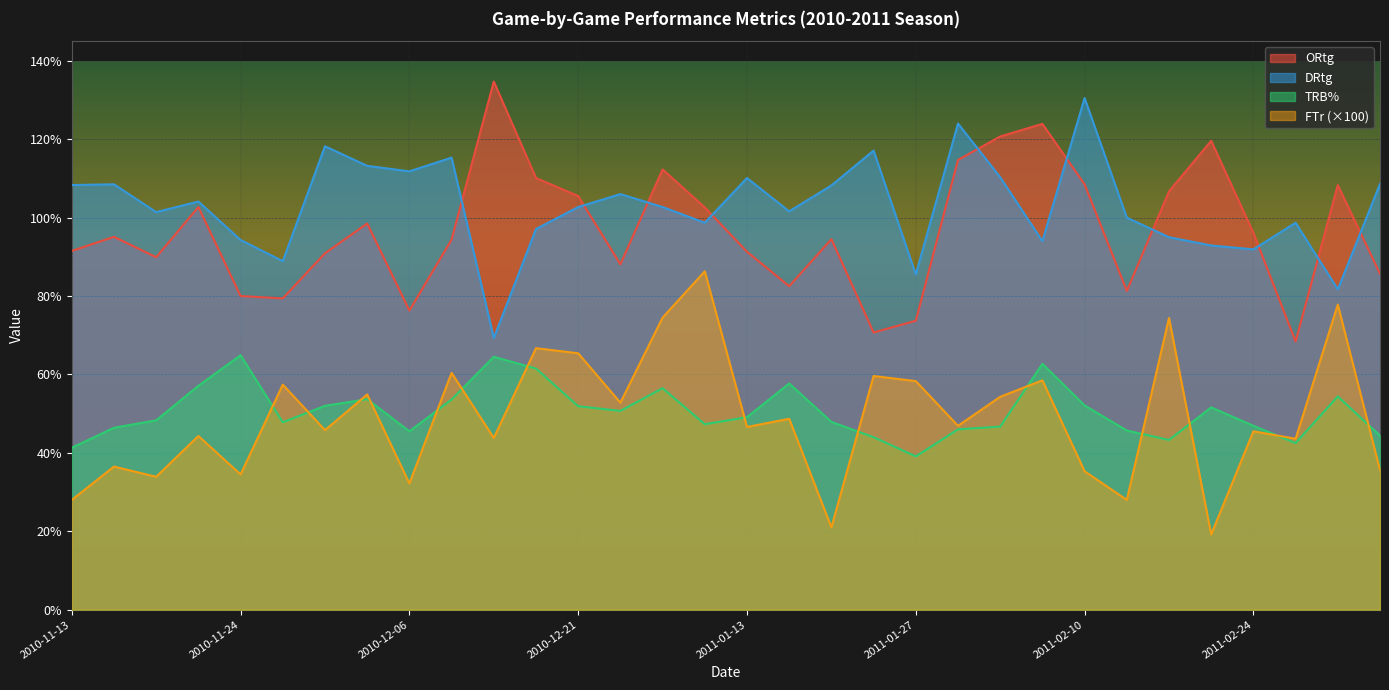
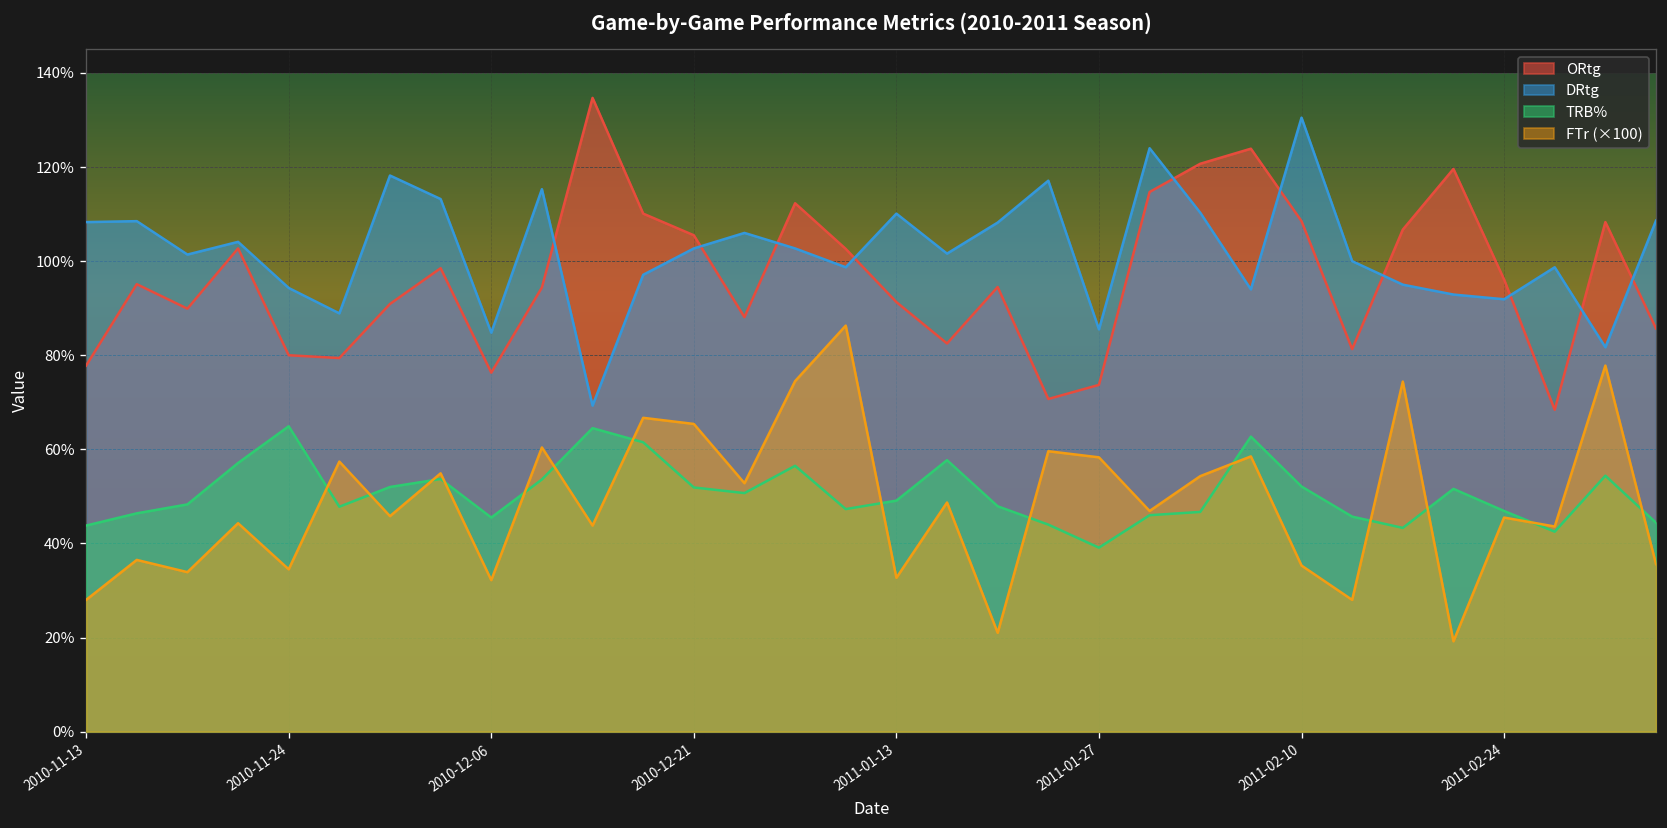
ORtg, 2010-11-13: 92% -> 78%
TRB%, 2010-11-13: 41% -> 44%
DRtg, 2010-12-06: 112% -> 85%
FTr (×100), 2011-01-13: 47% -> 33%
